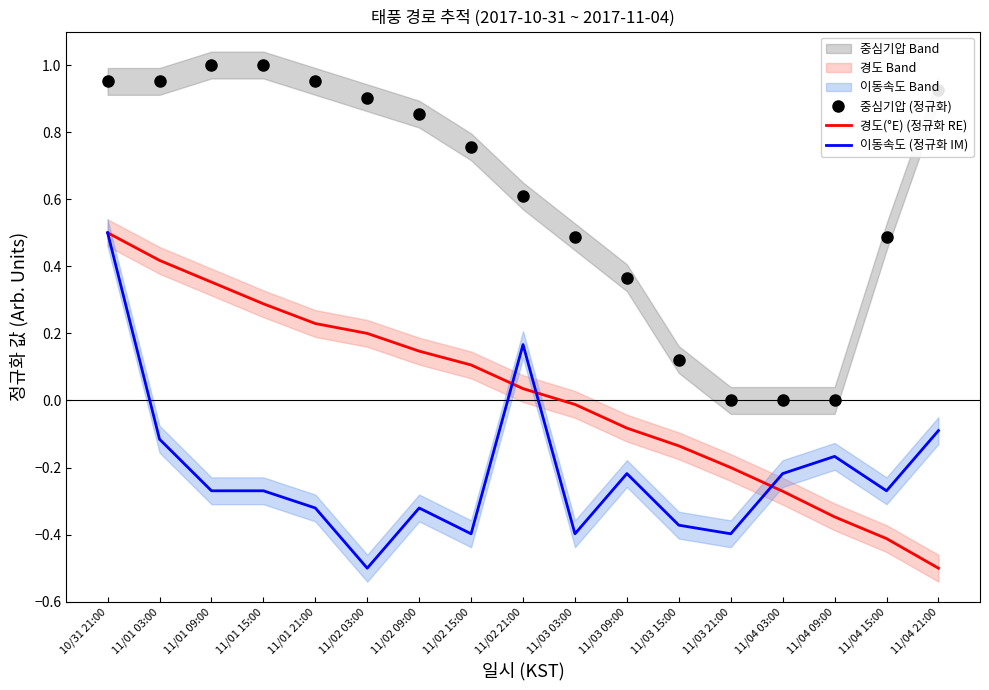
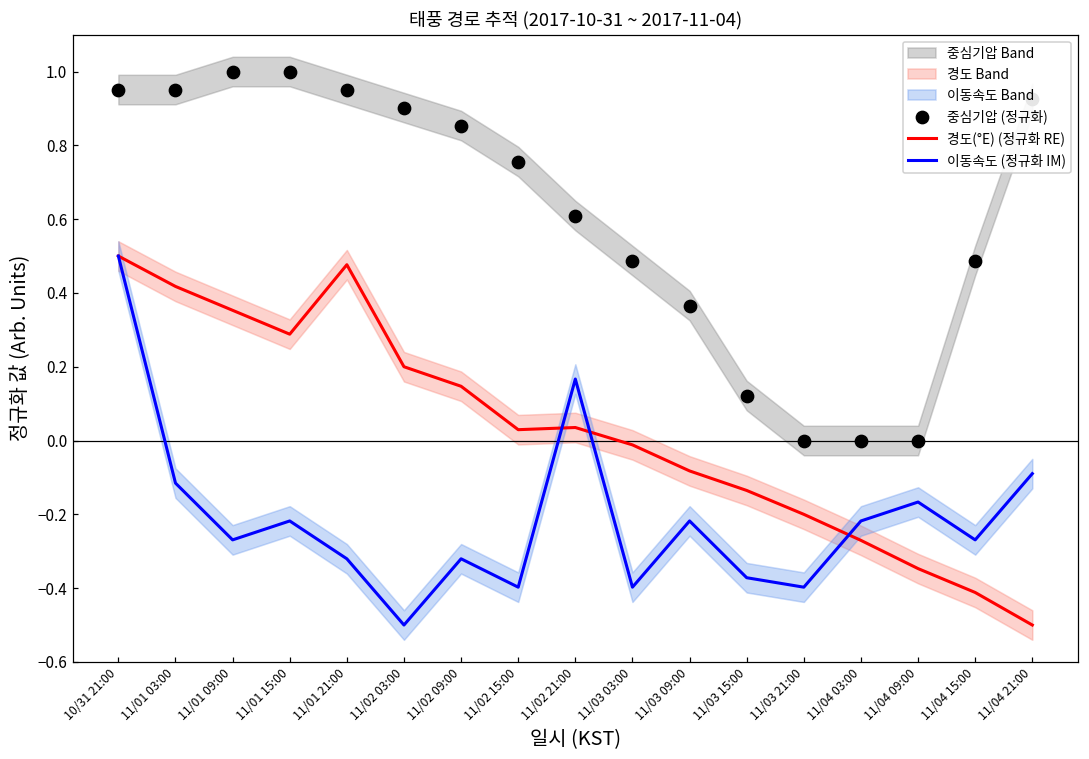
이동속도 (정규화 IM), 11/01 15:00: -0.27 -> -0.22
경도(°E) (정규화 RE), 11/01 21:00: 0.23 -> 0.48
경도(°E) (정규화 RE), 11/02 15:00: 0.11 -> 0.03
